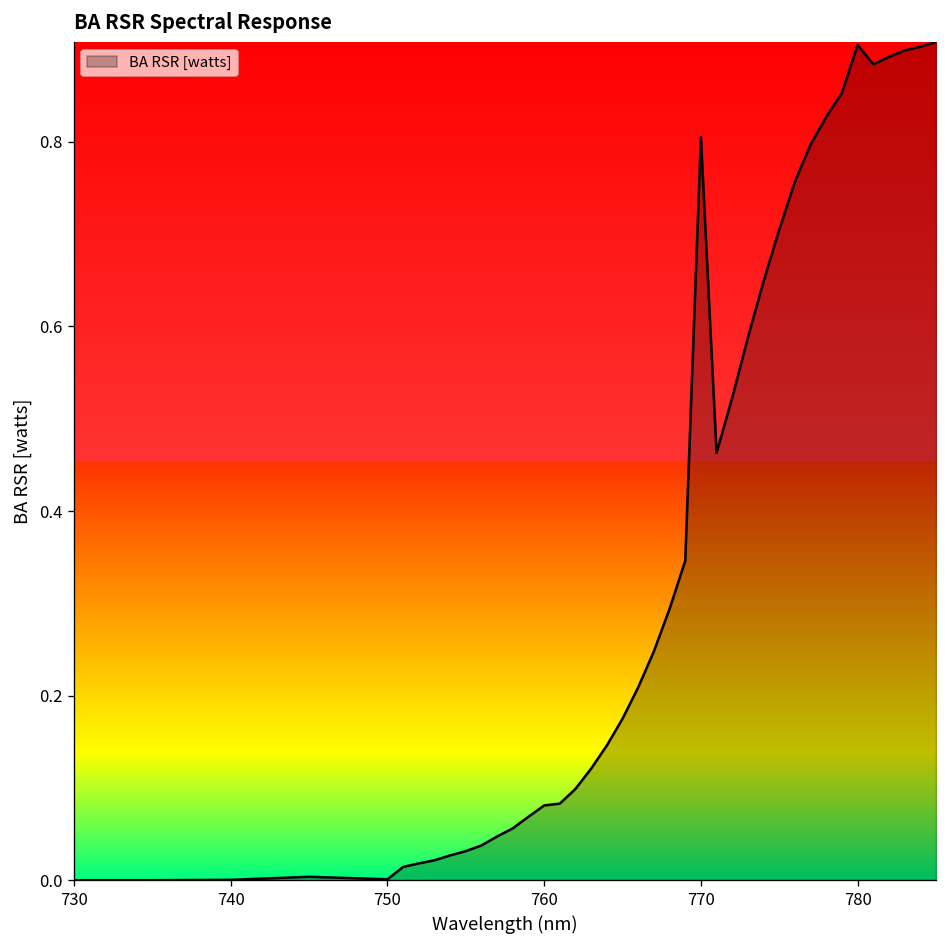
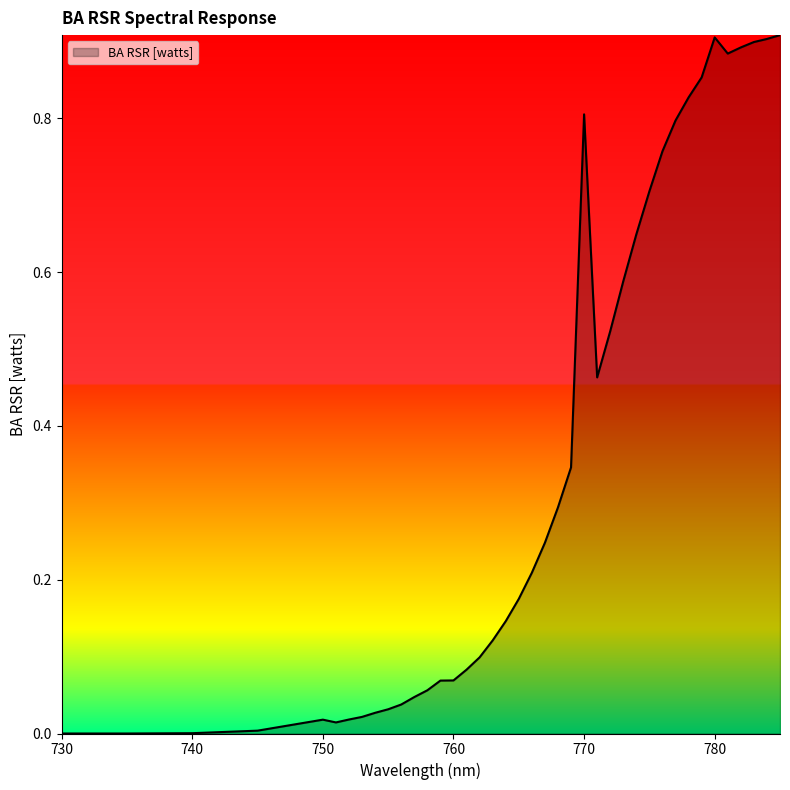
750: 0.00 -> 0.02
760: 0.08 -> 0.07
